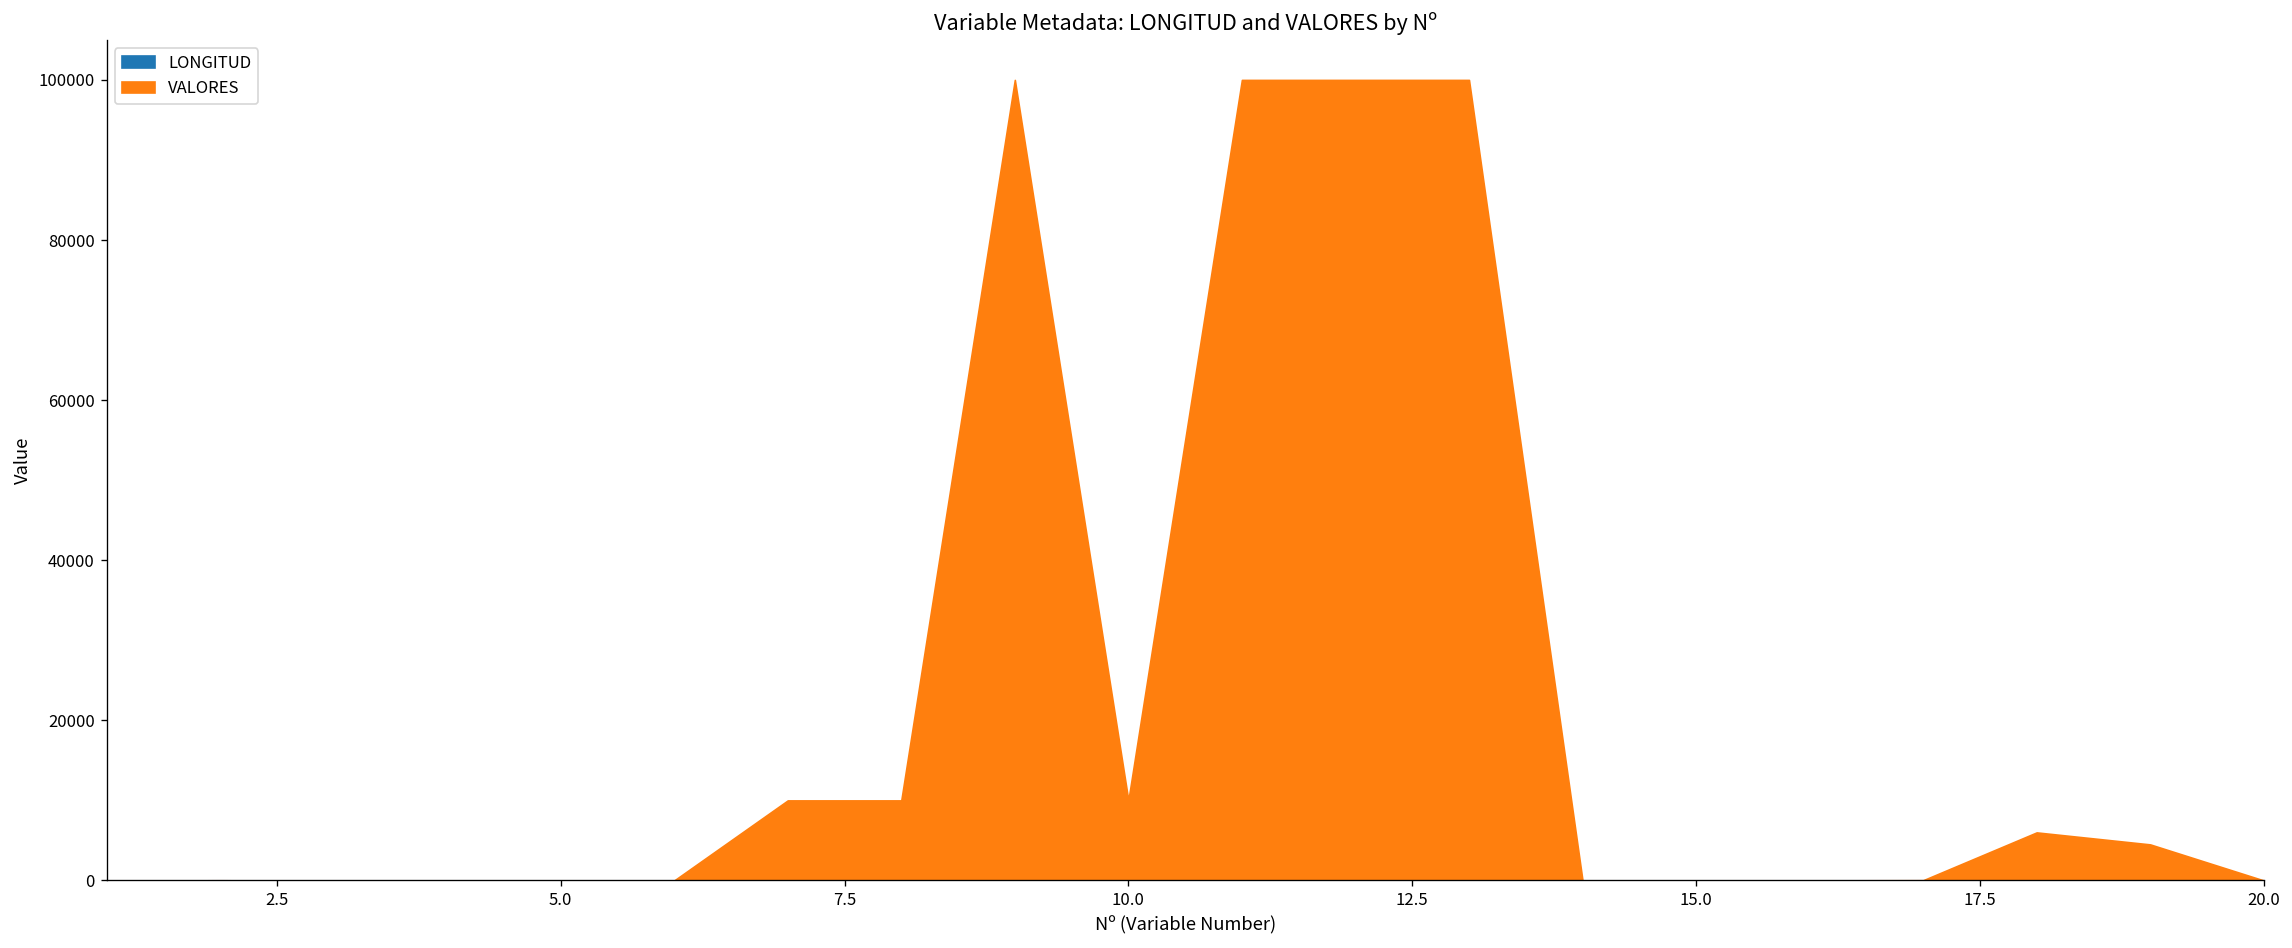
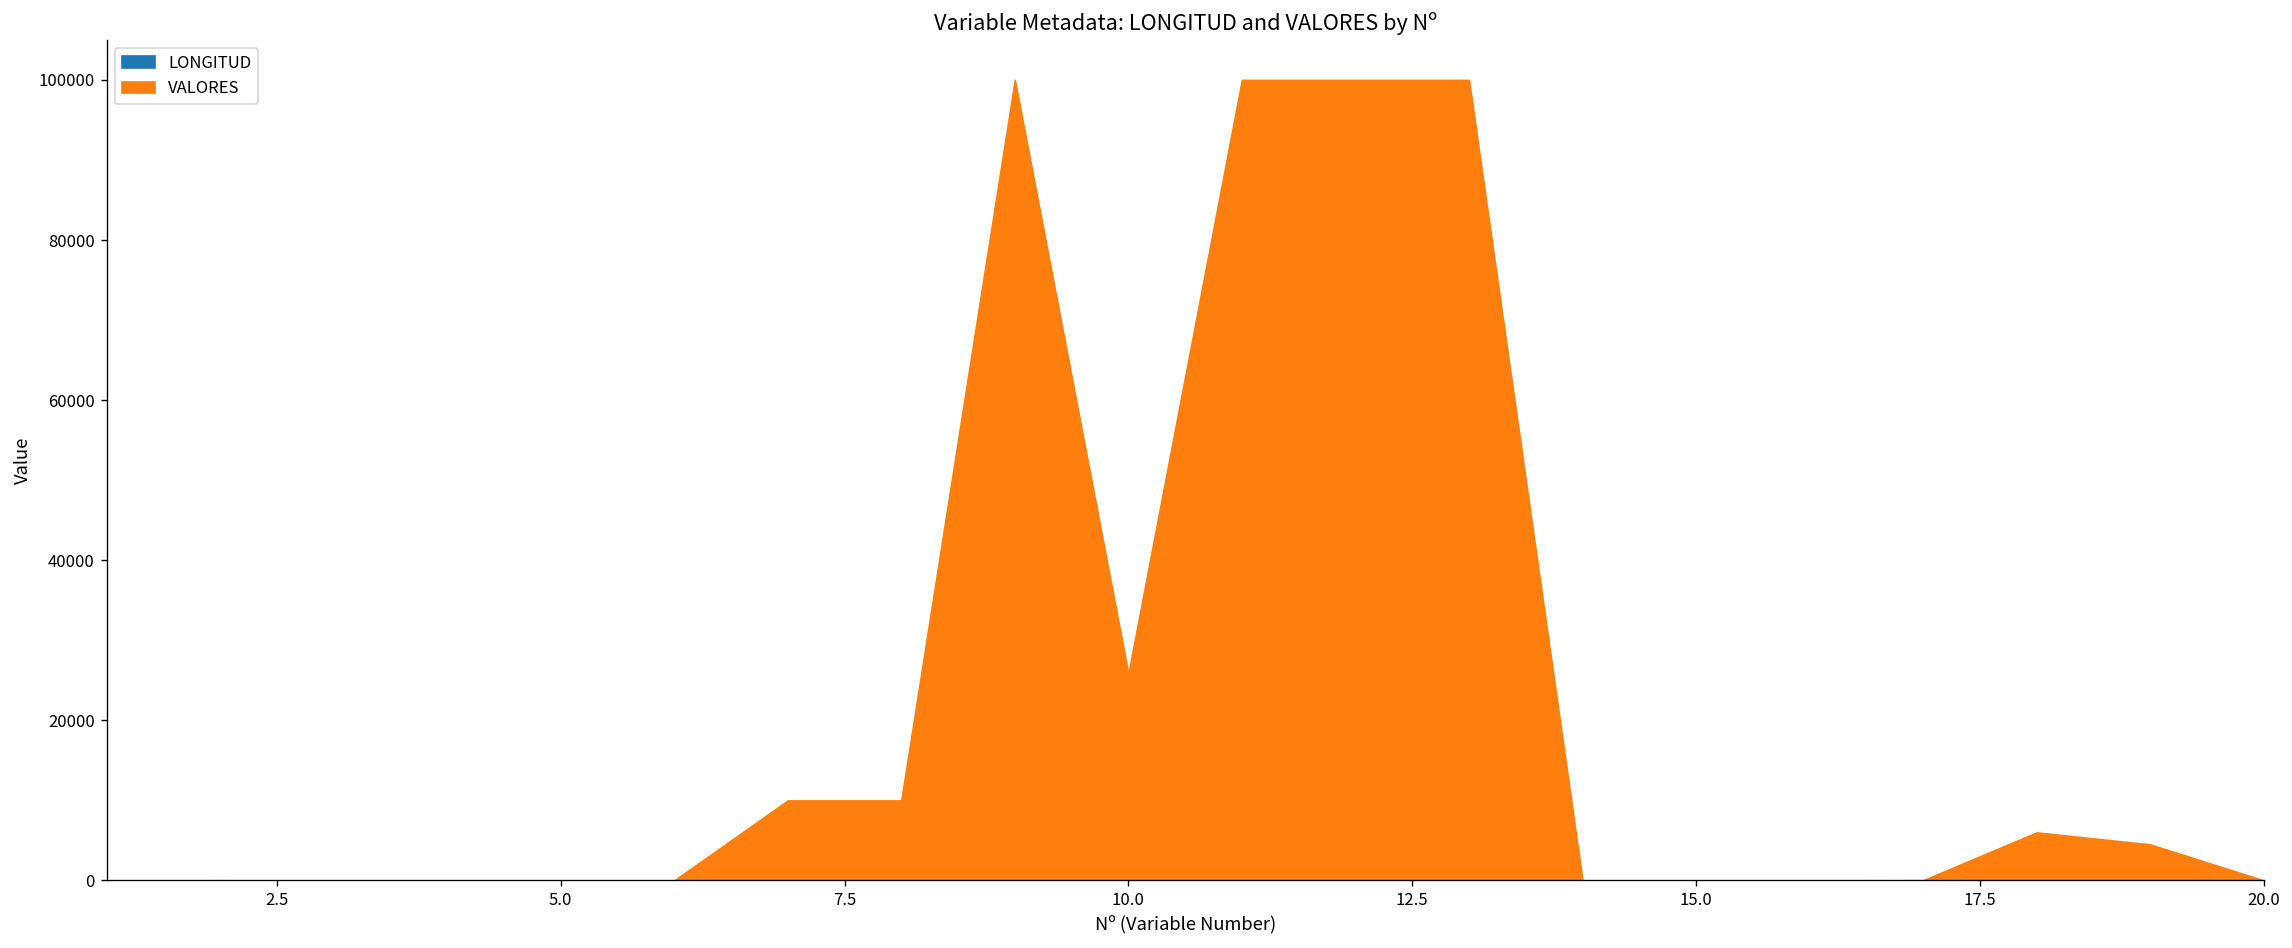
VALORES, 10.0: 10000 -> 26000
